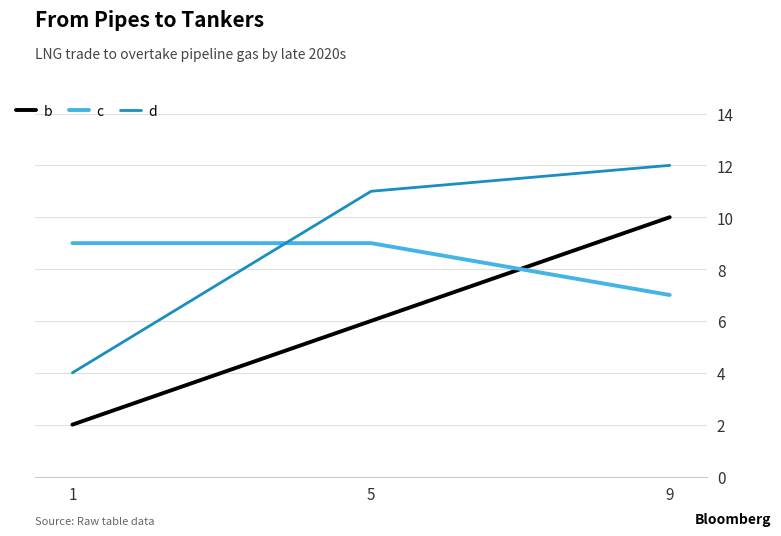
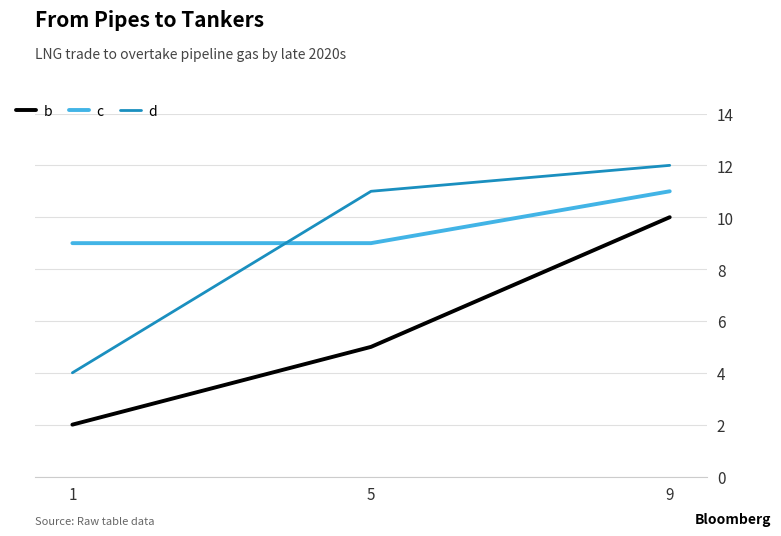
b, 5: 6 -> 5
c, 9: 7 -> 11
